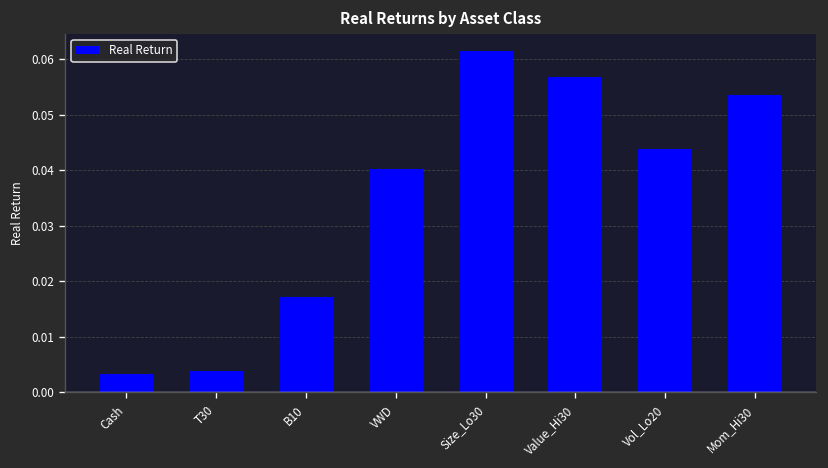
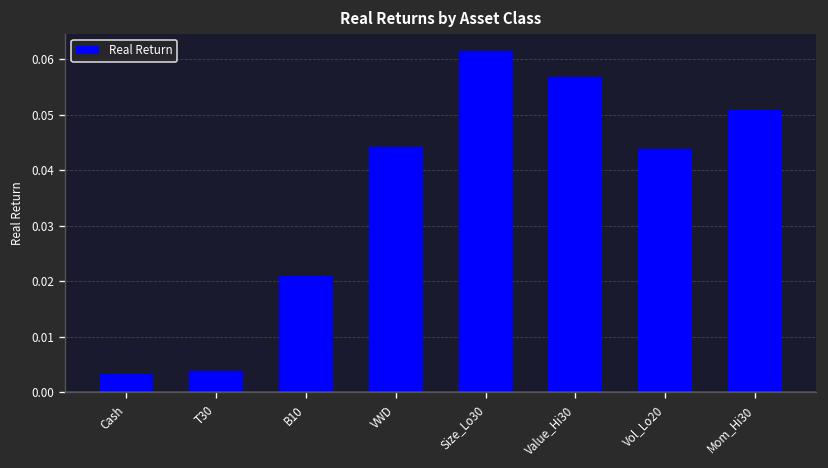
B10: 0.017 -> 0.021
VWD: 0.040 -> 0.044
Mom_Hi30: 0.053 -> 0.051
